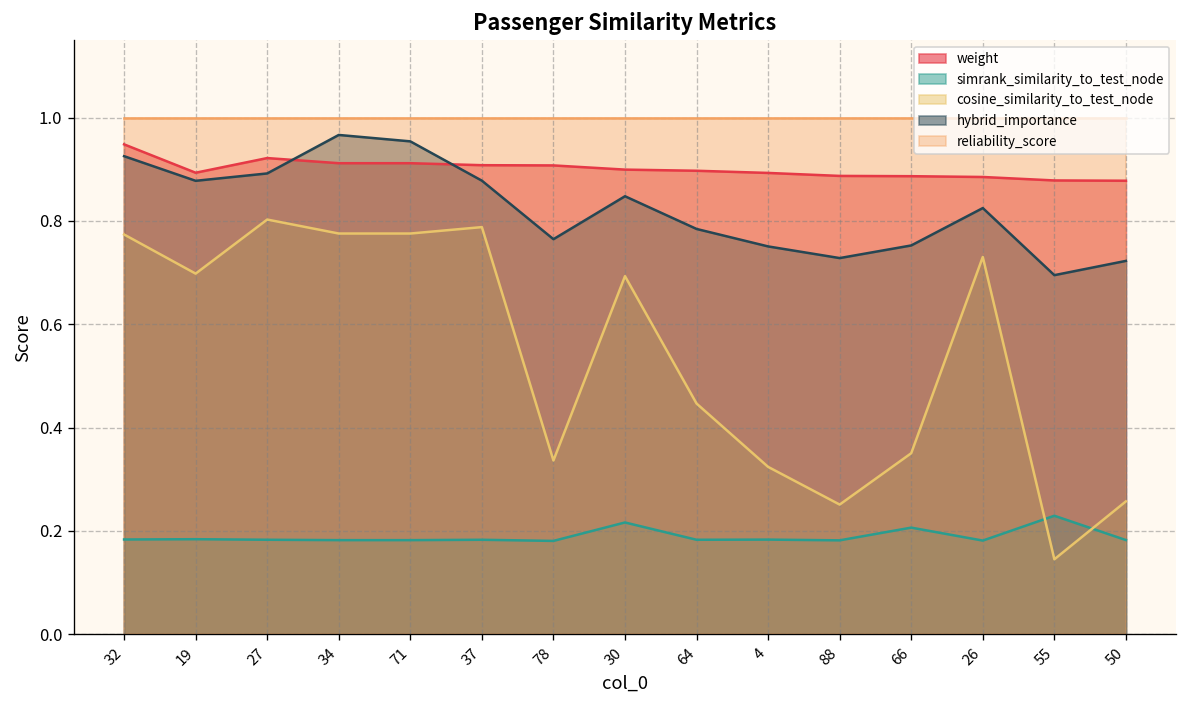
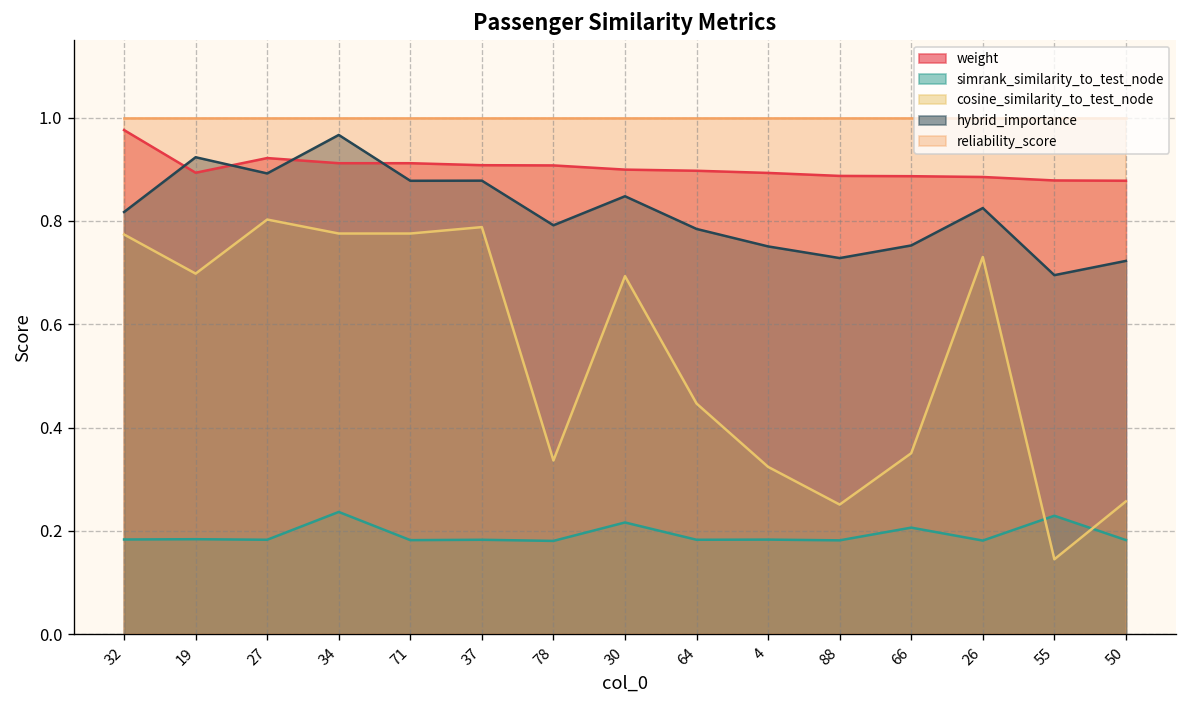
weight, 32: 0.95 -> 0.98
hybrid_importance, 32: 0.93 -> 0.82
hybrid_importance, 19: 0.88 -> 0.92
simrank_similarity_to_test_node, 34: 0.18 -> 0.24
hybrid_importance, 71: 0.95 -> 0.88
hybrid_importance, 78: 0.76 -> 0.79
